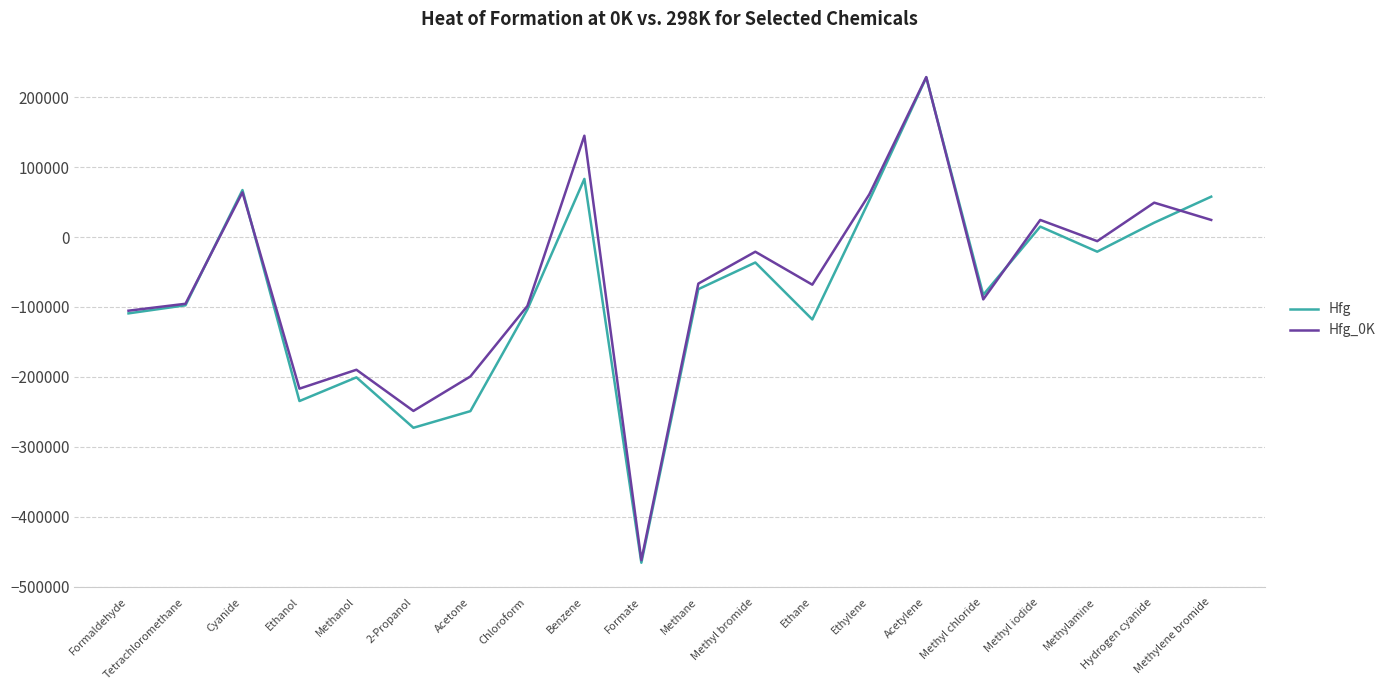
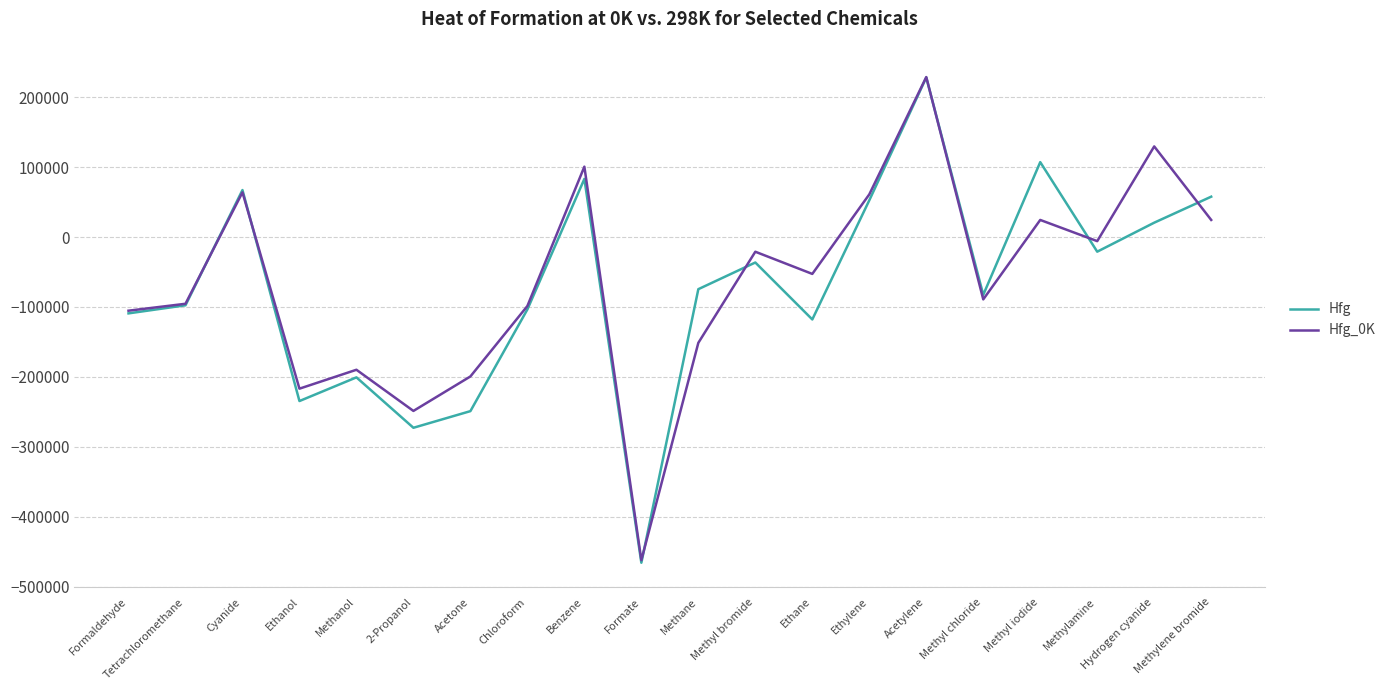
Hfg_0K, Benzene: 140000 -> 100000
Hfg_0K, Methane: -70000 -> -150000
Hfg_0K, Ethane: -70000 -> -50000
Hfg, Methyl iodide: 10000 -> 110000
Hfg_0K, Hydrogen cyanide: 50000 -> 130000
